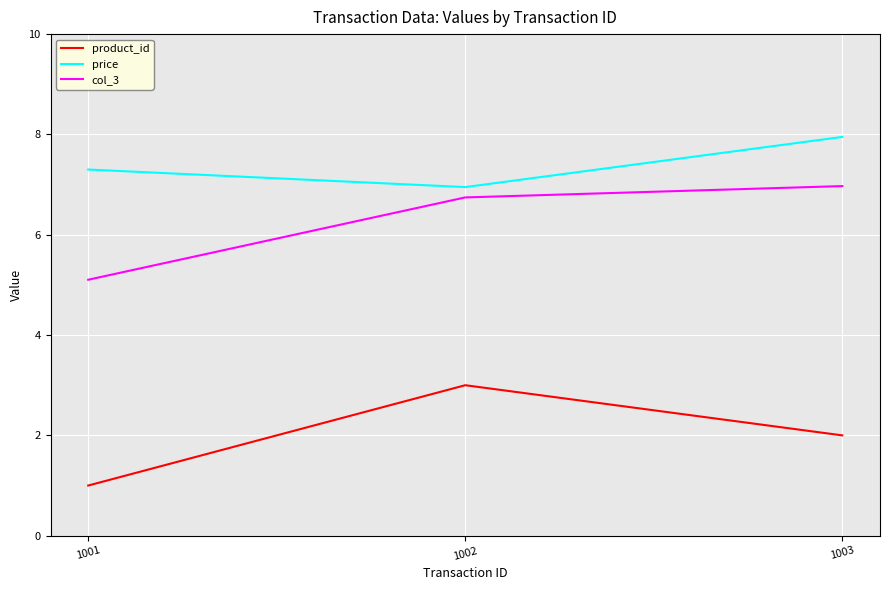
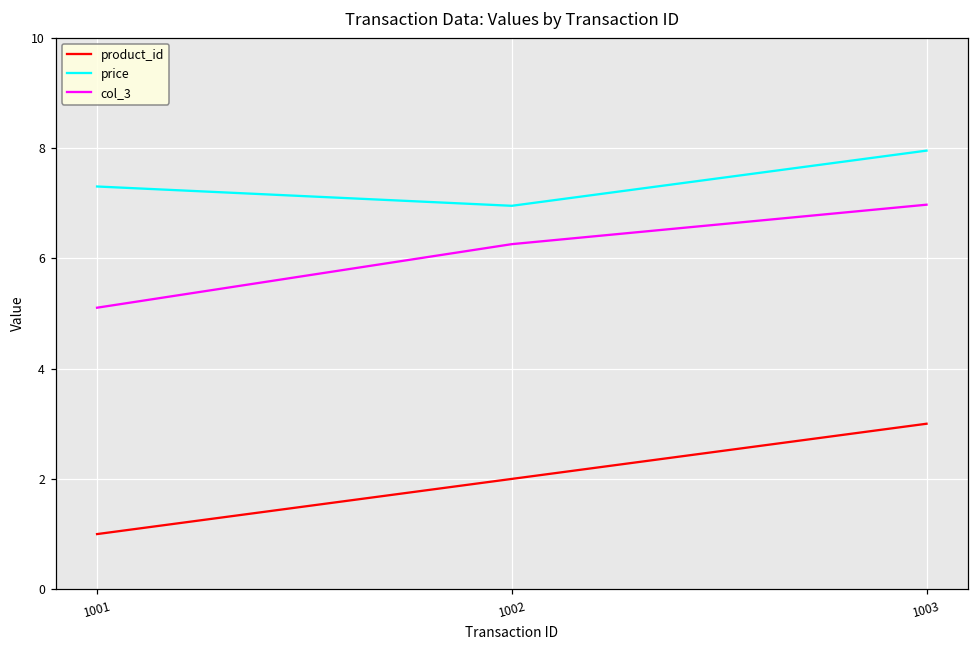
product_id, 1002: 3 -> 2
col_3, 1002: 6.7 -> 6.3
product_id, 1003: 2 -> 3
